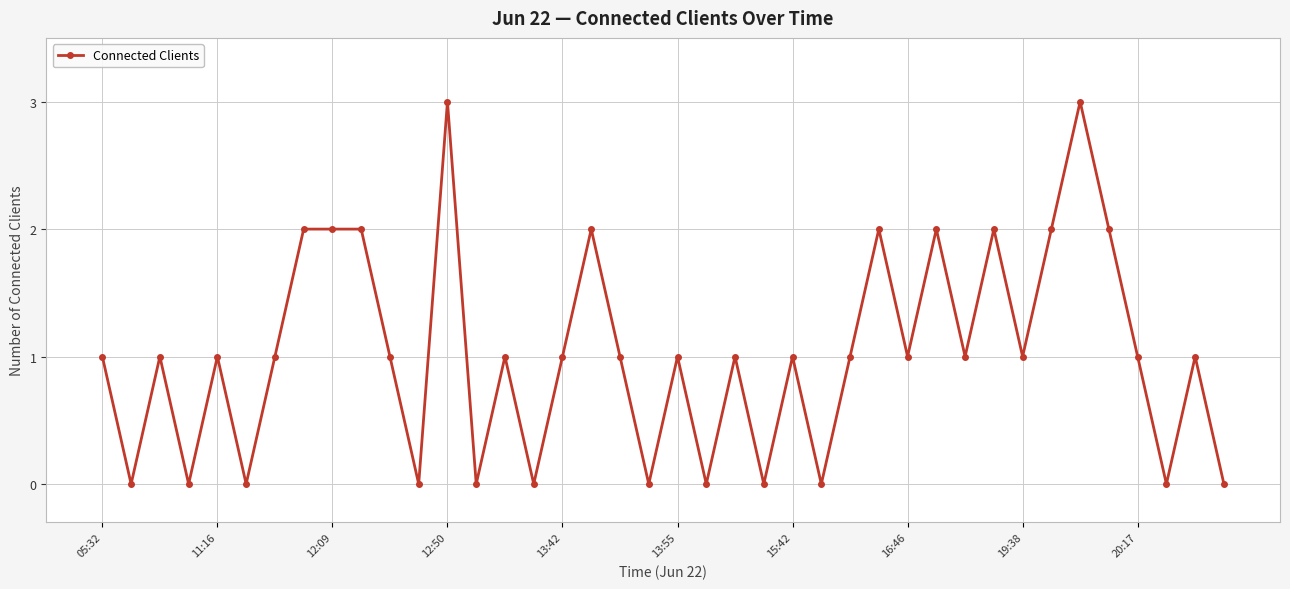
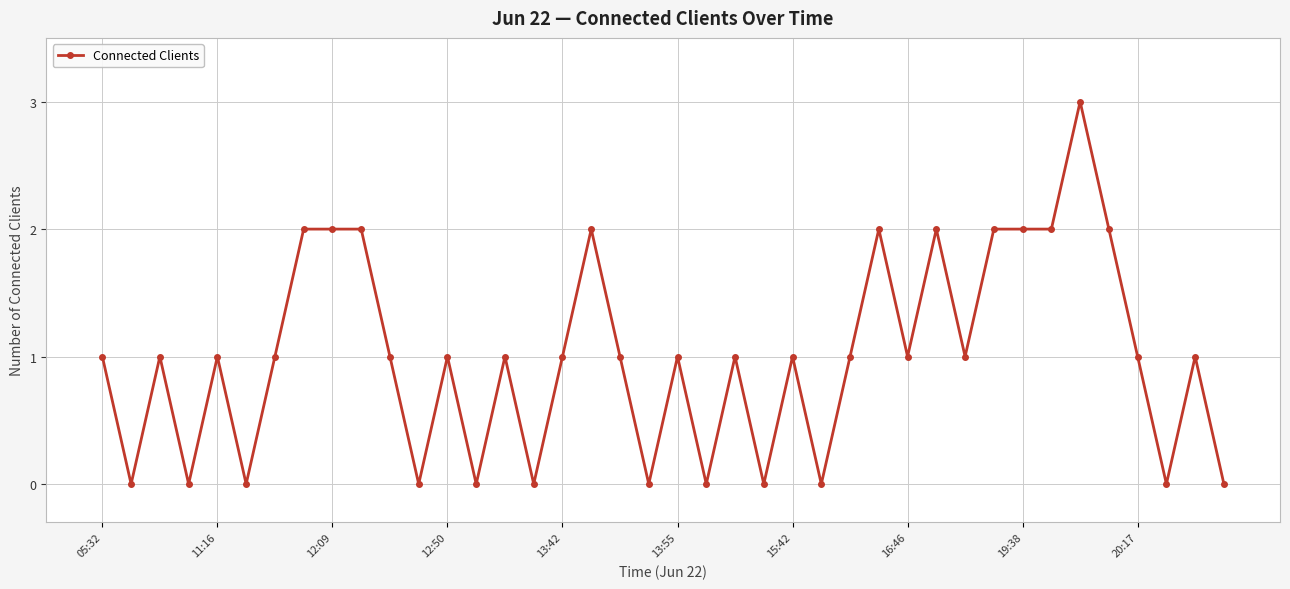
12:50: 3 -> 1
19:38: 1 -> 2
